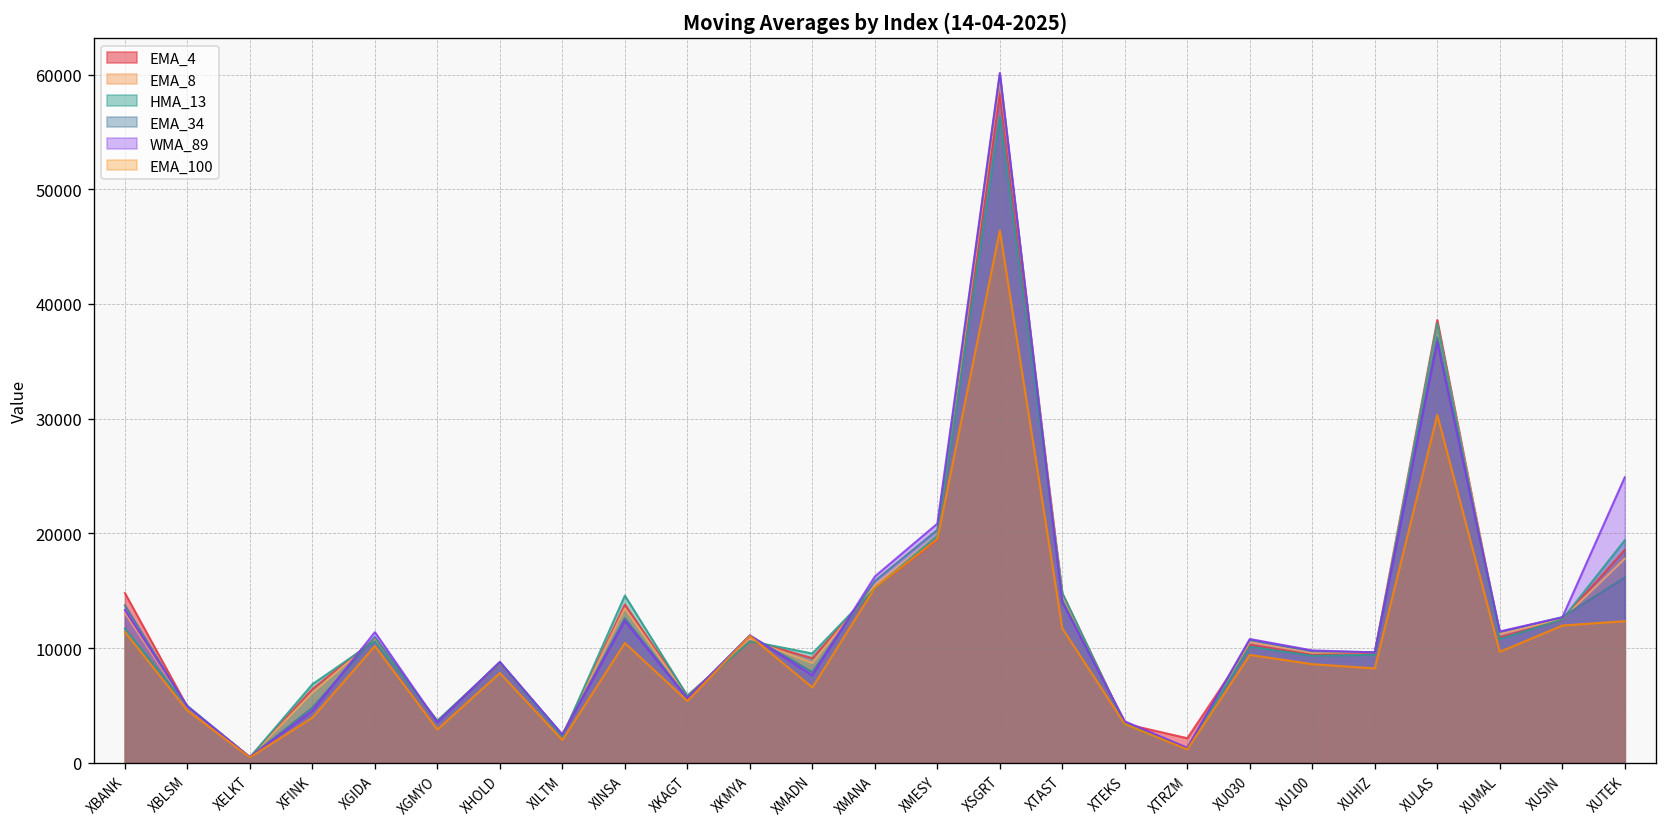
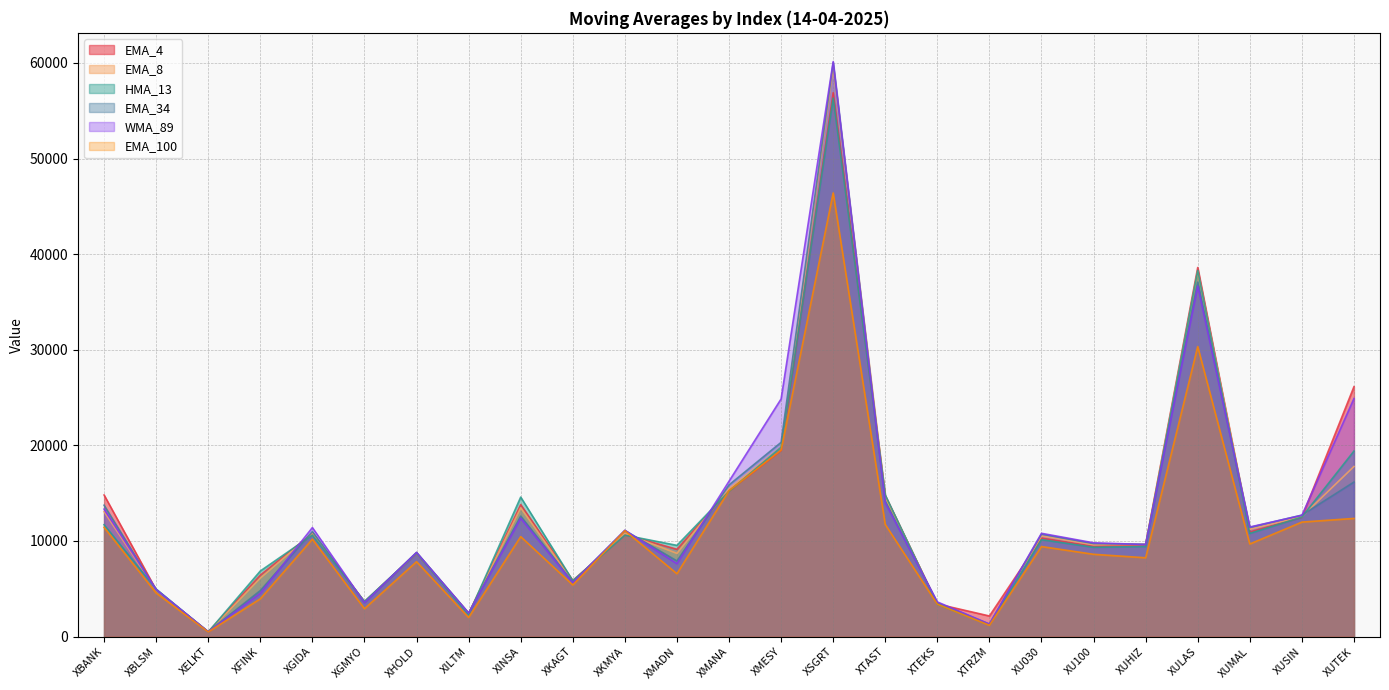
WMA_89, XMESY: 21000 -> 25000
EMA_4, XSGRT: 58000 -> 57000
EMA_4, XUTEK: 19000 -> 26000
